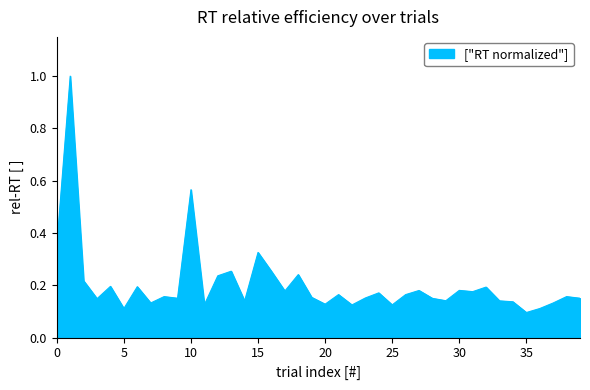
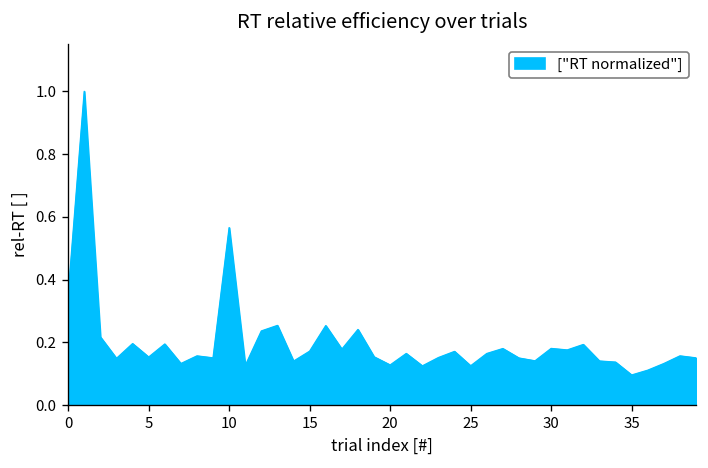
5: 0.11 -> 0.15
15: 0.33 -> 0.17
